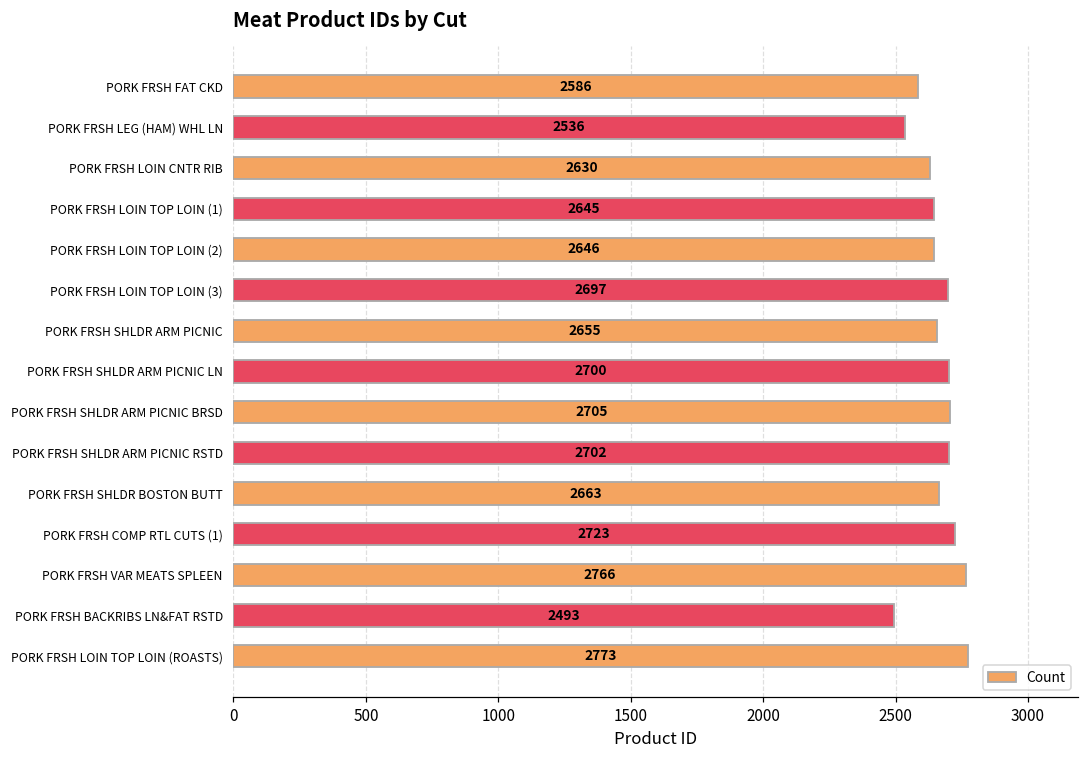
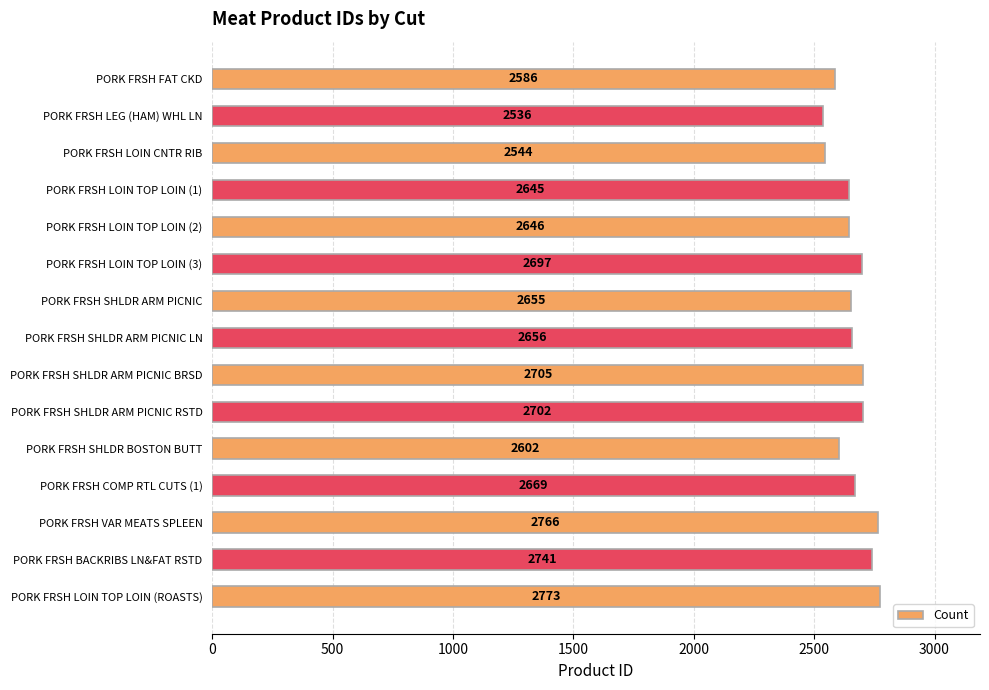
PORK FRSH LOIN CNTR RIB: 2630 -> 2544
PORK FRSH SHLDR ARM PICNIC LN: 2700 -> 2656
PORK FRSH SHLDR BOSTON BUTT: 2663 -> 2602
PORK FRSH COMP RTL CUTS (1): 2723 -> 2669
PORK FRSH BACKRIBS LN&FAT RSTD: 2493 -> 2741
